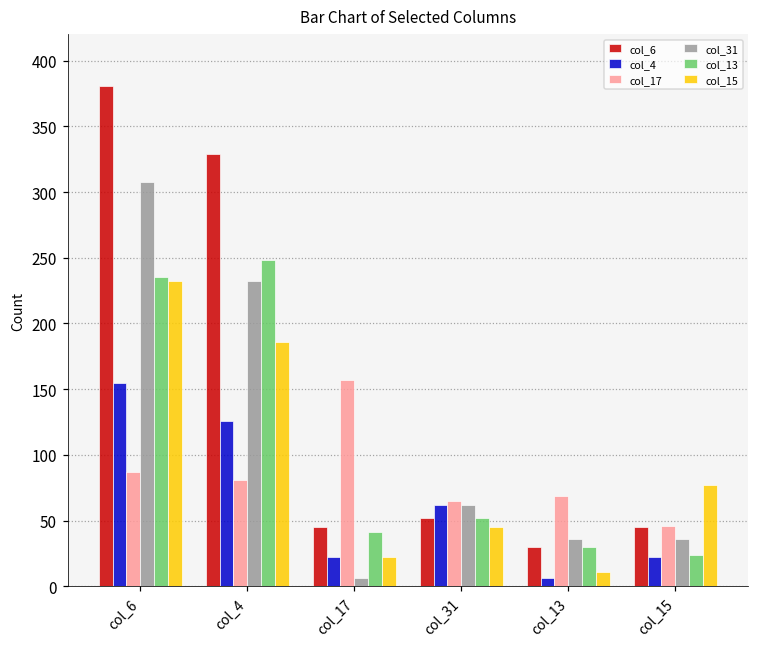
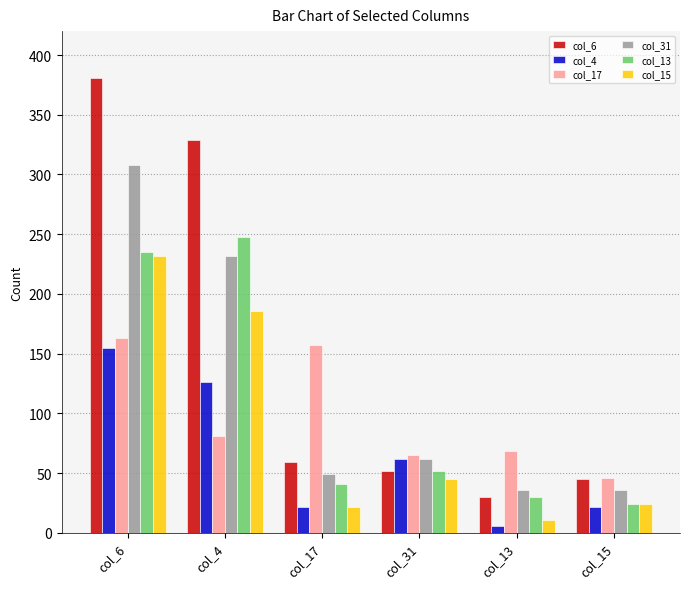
col_17, col_6: 87 -> 163
col_6, col_17: 45 -> 59
col_31, col_17: 6 -> 49
col_15, col_15: 77 -> 24
